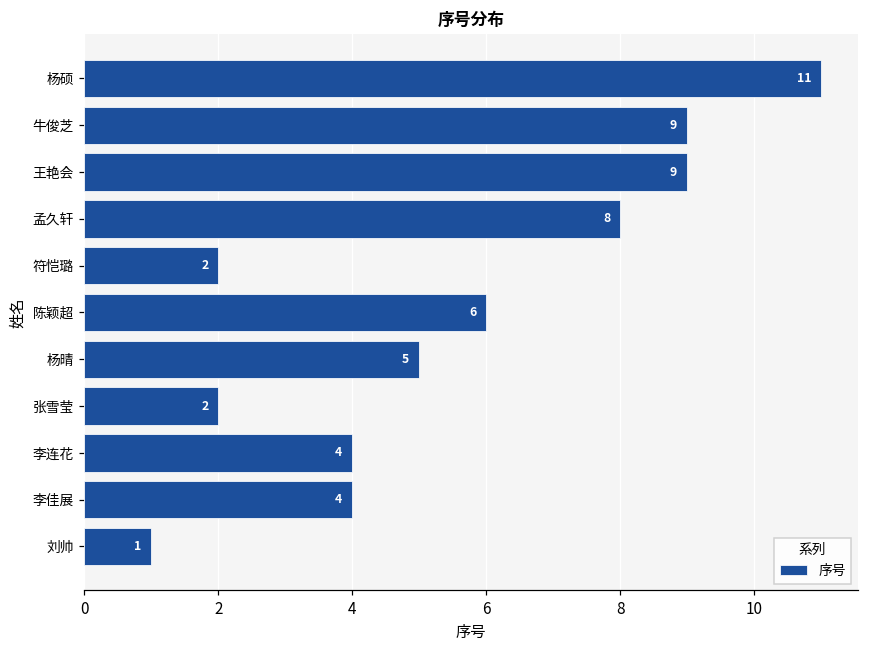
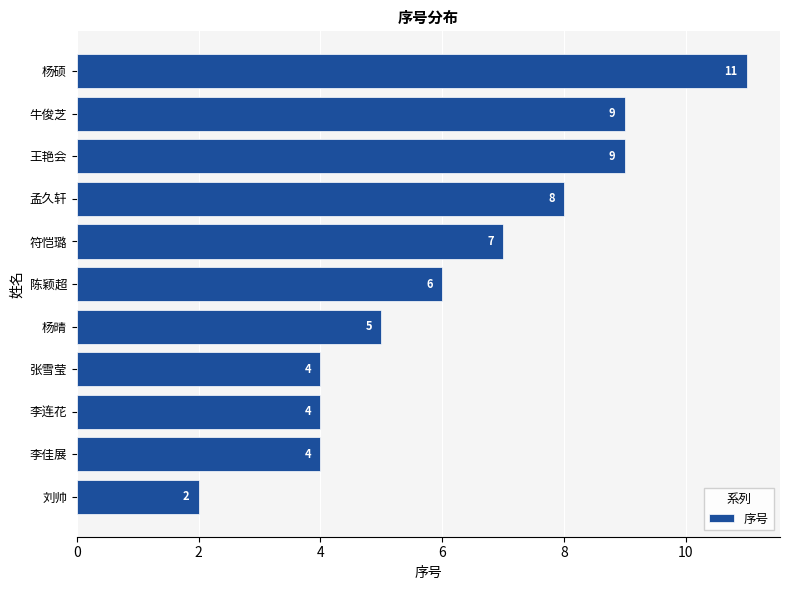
符恺璐: 2 -> 7
张雪莹: 2 -> 4
刘帅: 1 -> 2
